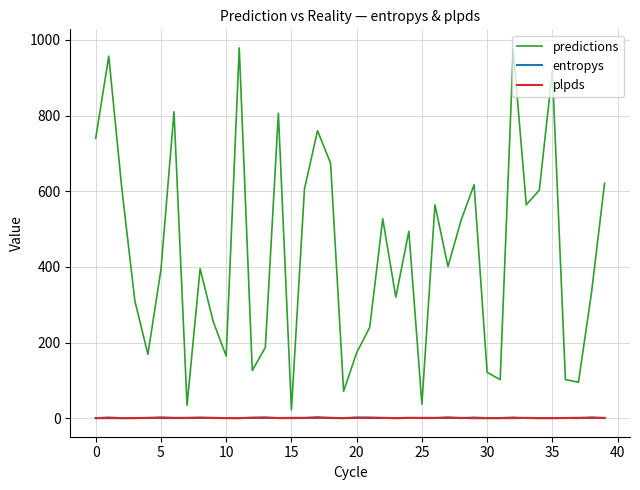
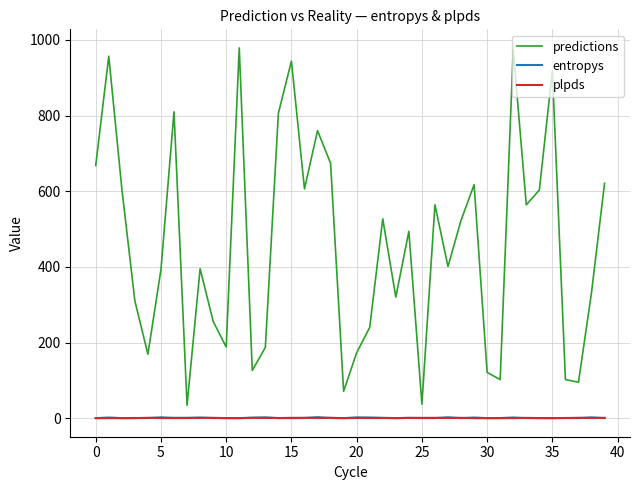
predictions, 0: 740 -> 670
predictions, 10: 160 -> 190
predictions, 15: 20 -> 940
